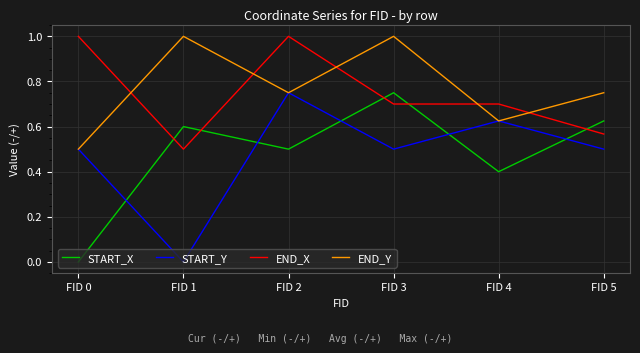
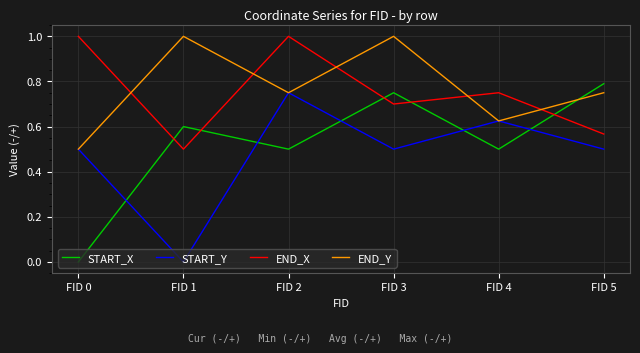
START_X, FID 4: 0.4 -> 0.5
END_X, FID 4: 0.70 -> 0.75
START_X, FID 5: 0.63 -> 0.79
